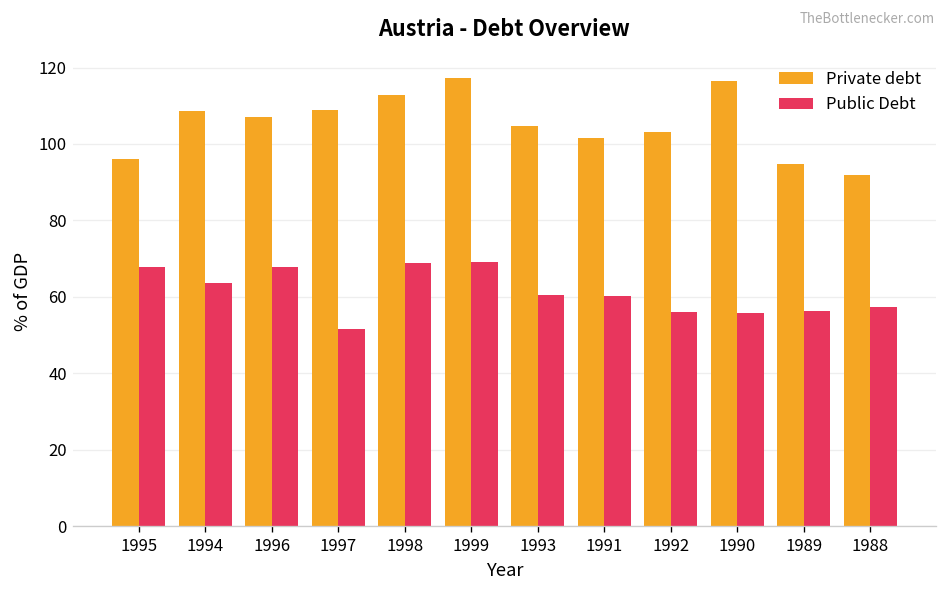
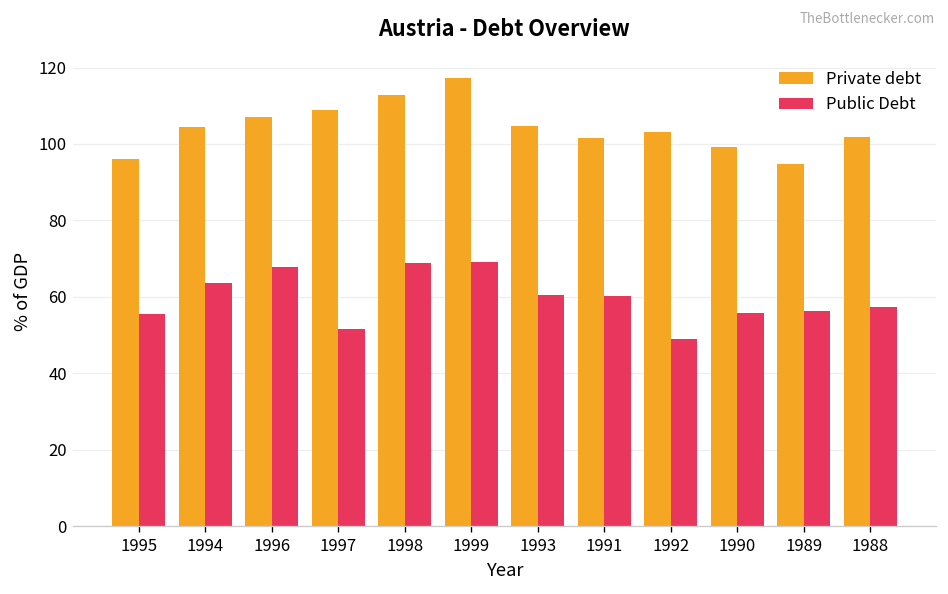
Public Debt, 1995: 68 -> 55
Private debt, 1994: 108 -> 104
Public Debt, 1992: 56 -> 49
Private debt, 1990: 116 -> 99
Private debt, 1988: 92 -> 102
